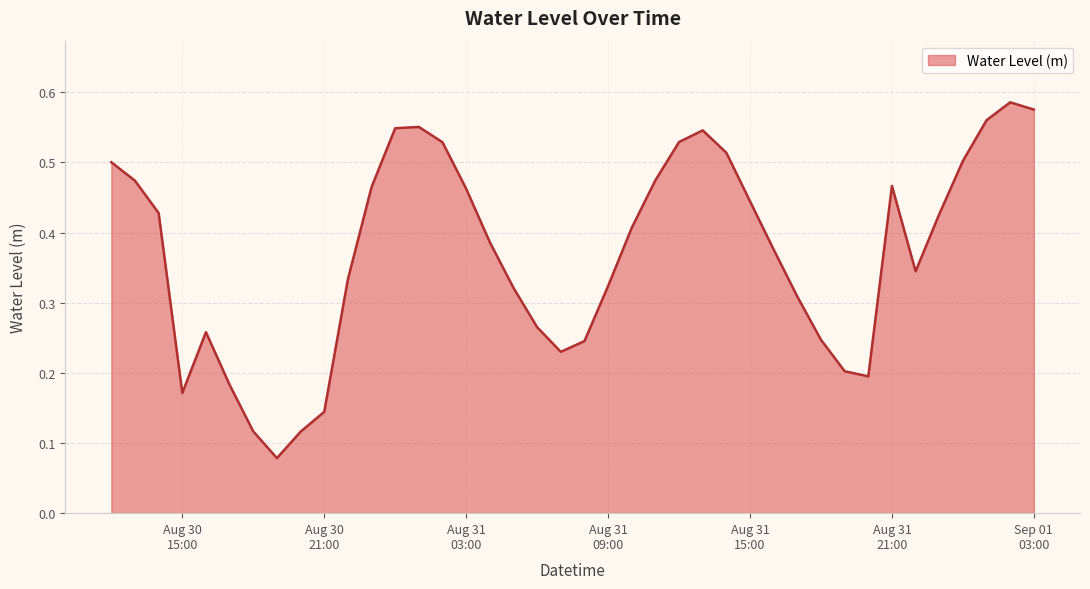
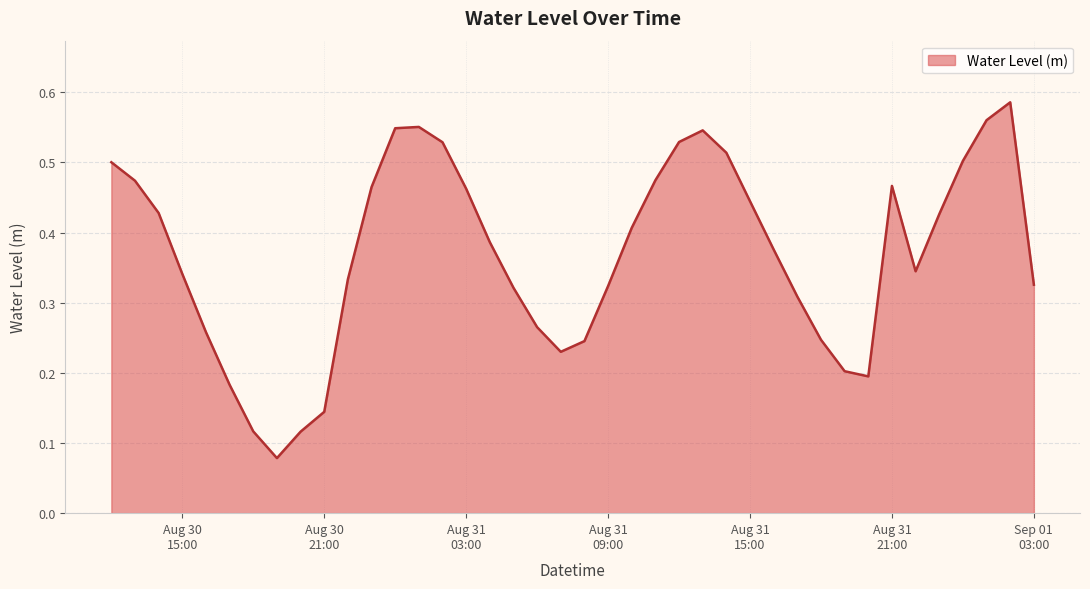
Aug 30 15:00: 0.17 -> 0.34
Sep 01 03:00: 0.58 -> 0.33
